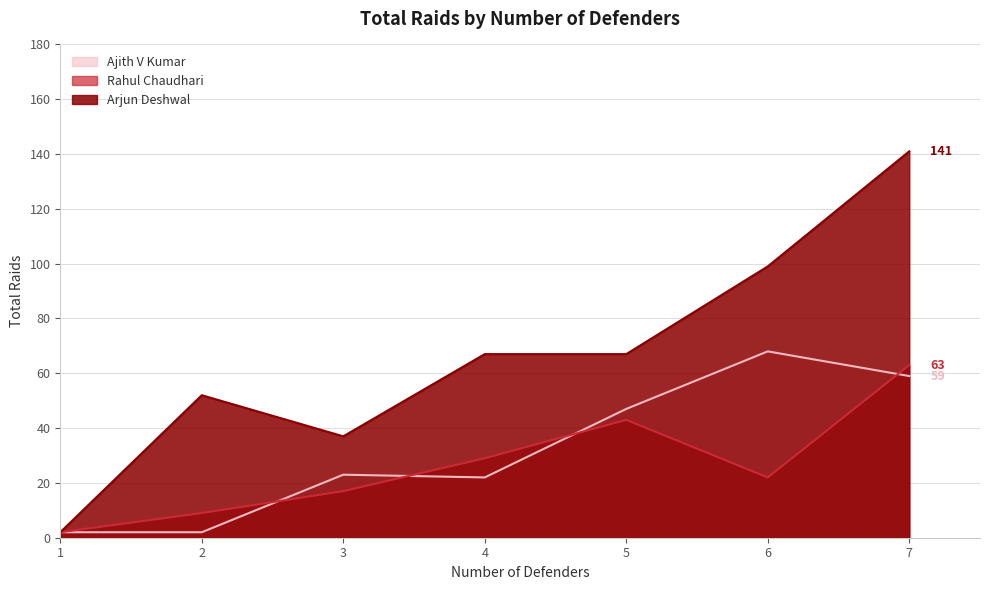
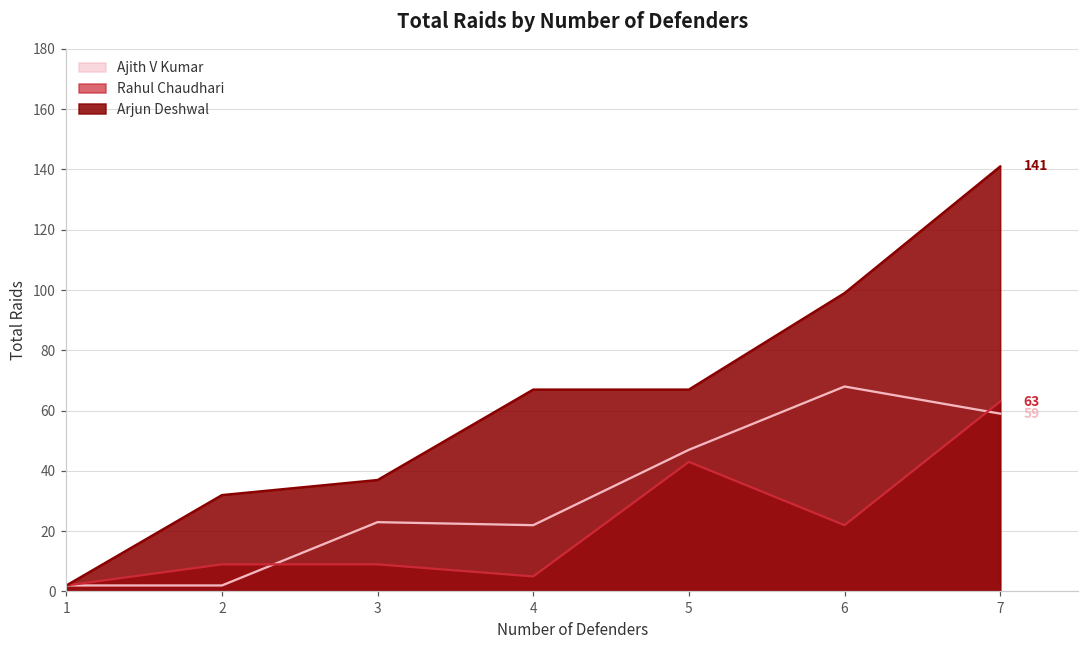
Arjun Deshwal, 2: 52 -> 32
Rahul Chaudhari, 3: 17 -> 9
Rahul Chaudhari, 4: 29 -> 5
